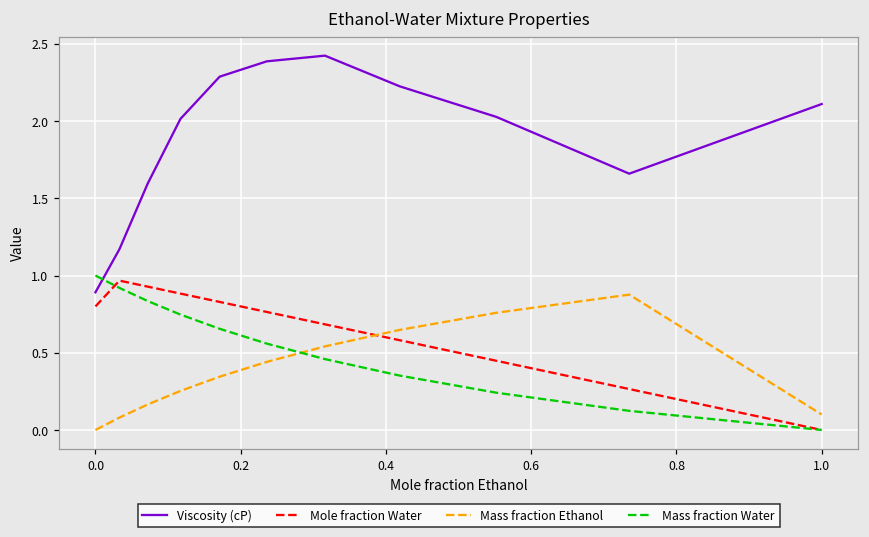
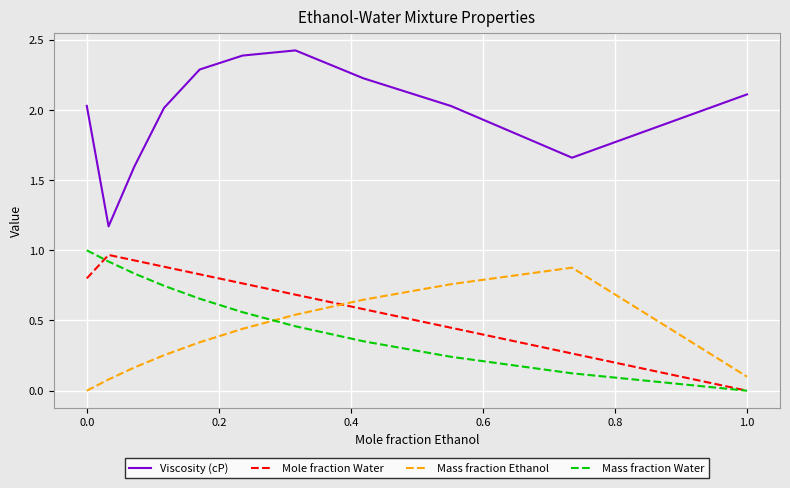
Viscosity (cP), 0.0: 0.89 -> 2.03
